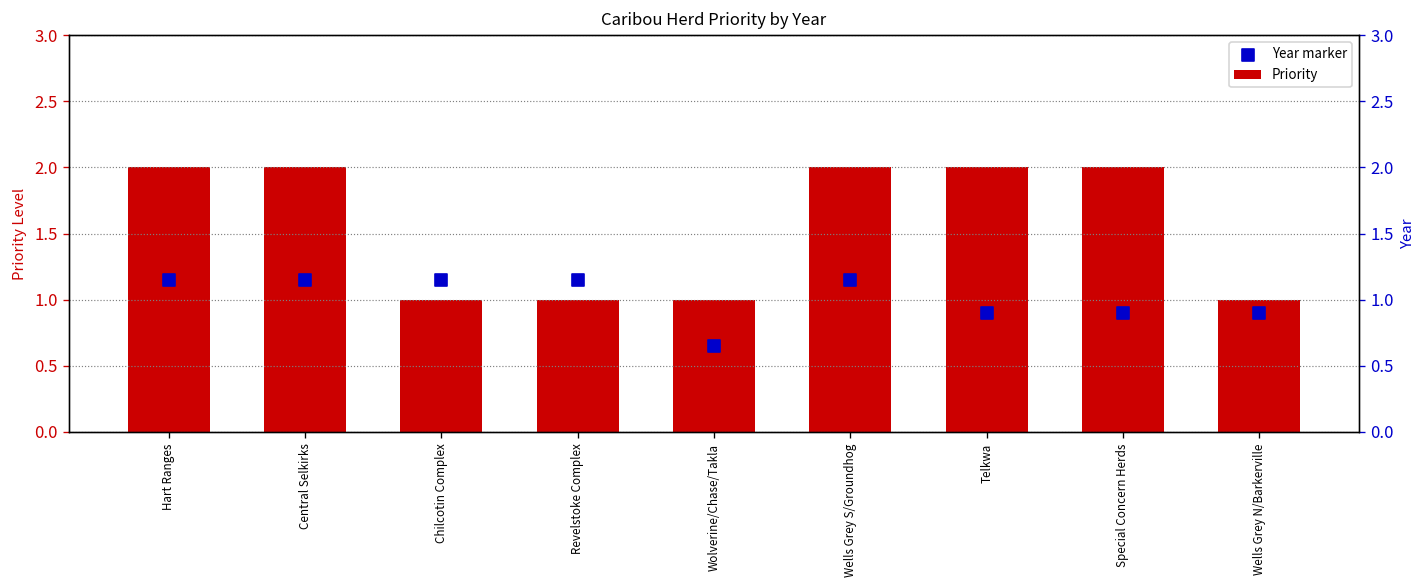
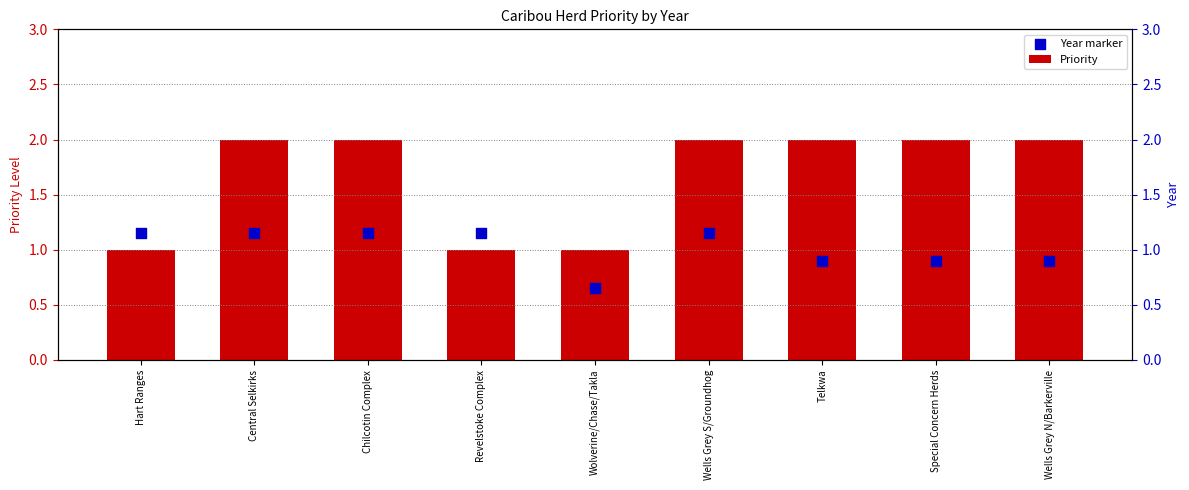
Priority, Hart Ranges: 2 -> 1
Priority, Chilcotin Complex: 1 -> 2
Priority, Wells Grey N/Barkerville: 1 -> 2
